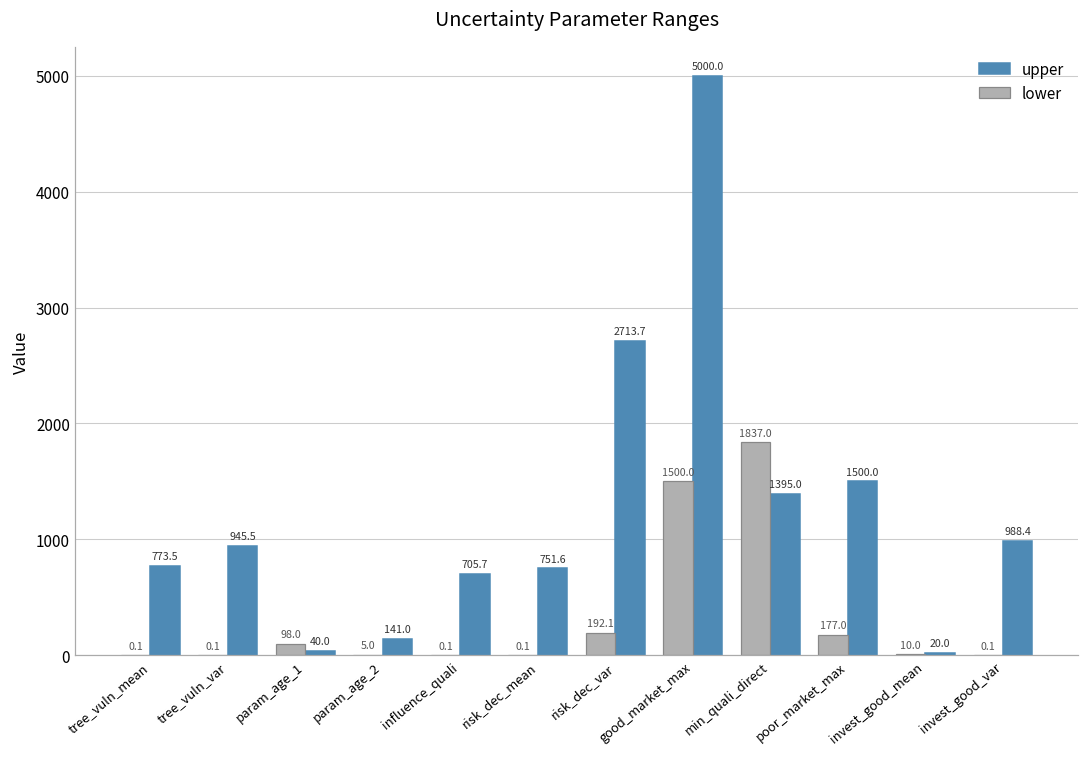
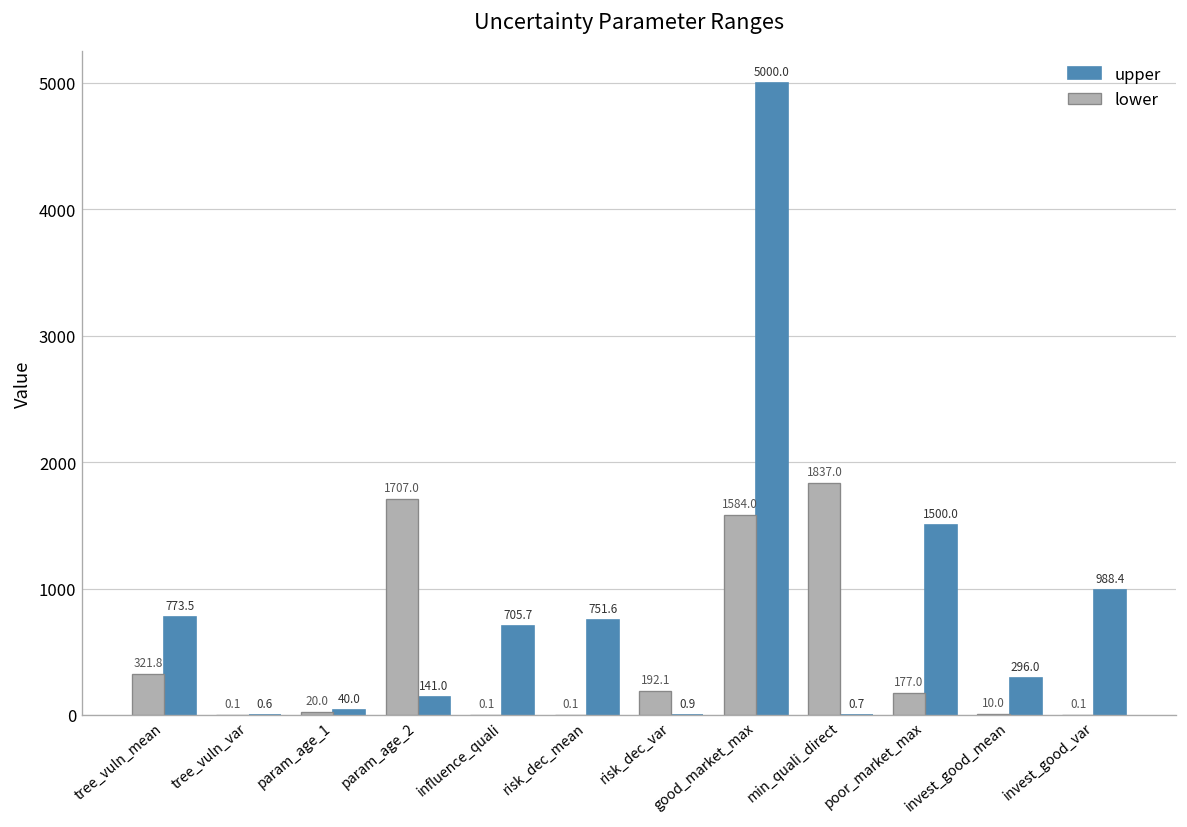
lower, tree_vuln_mean: 0.1 -> 321.8
upper, tree_vuln_var: 945.5 -> 0.6
lower, param_age_1: 98.0 -> 20.0
lower, param_age_2: 5.0 -> 1707.0
upper, risk_dec_var: 2713.7 -> 0.9
lower, good_market_max: 1500.0 -> 1584.0
upper, min_quali_direct: 1395.0 -> 0.7
upper, invest_good_mean: 20.0 -> 296.0
